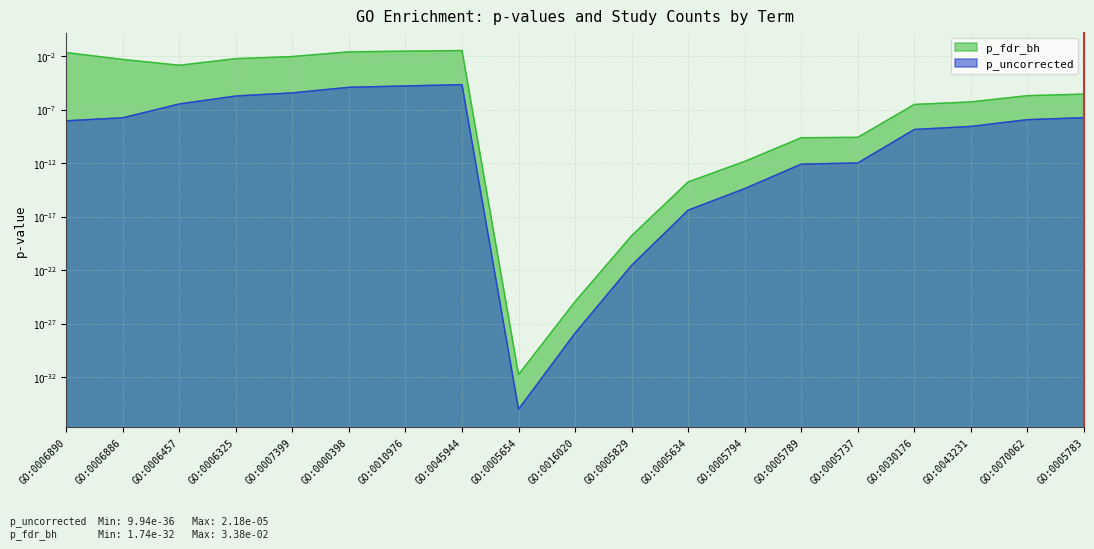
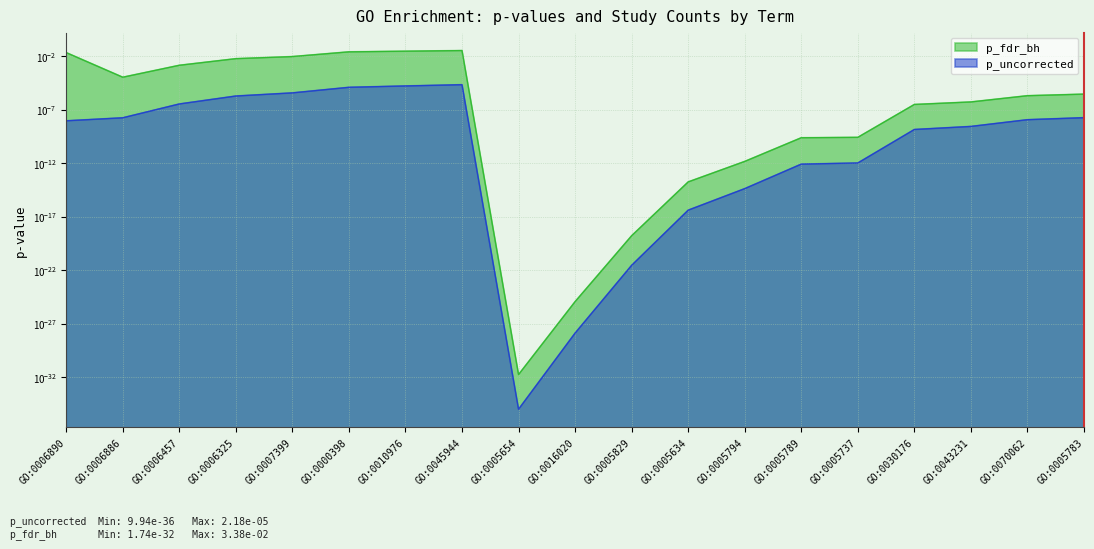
p_fdr_bh, GO:0006886: 0.00 -> 0.0001
